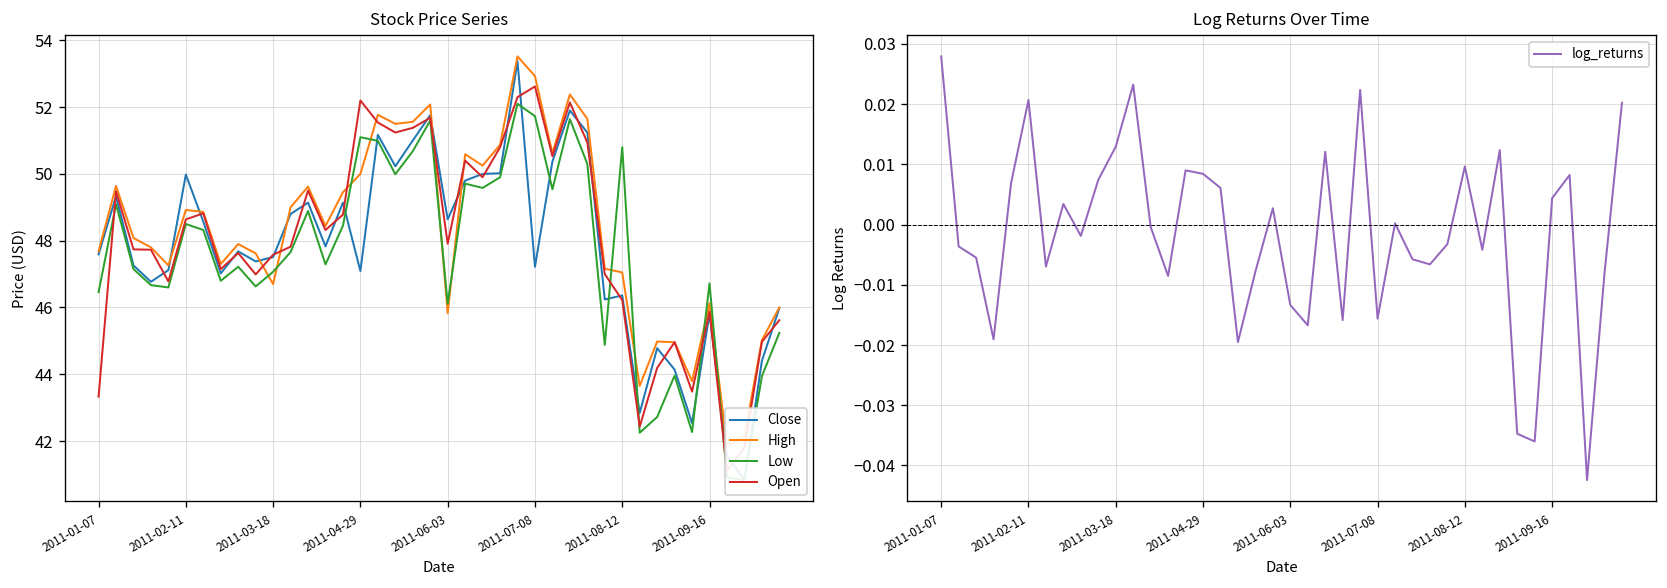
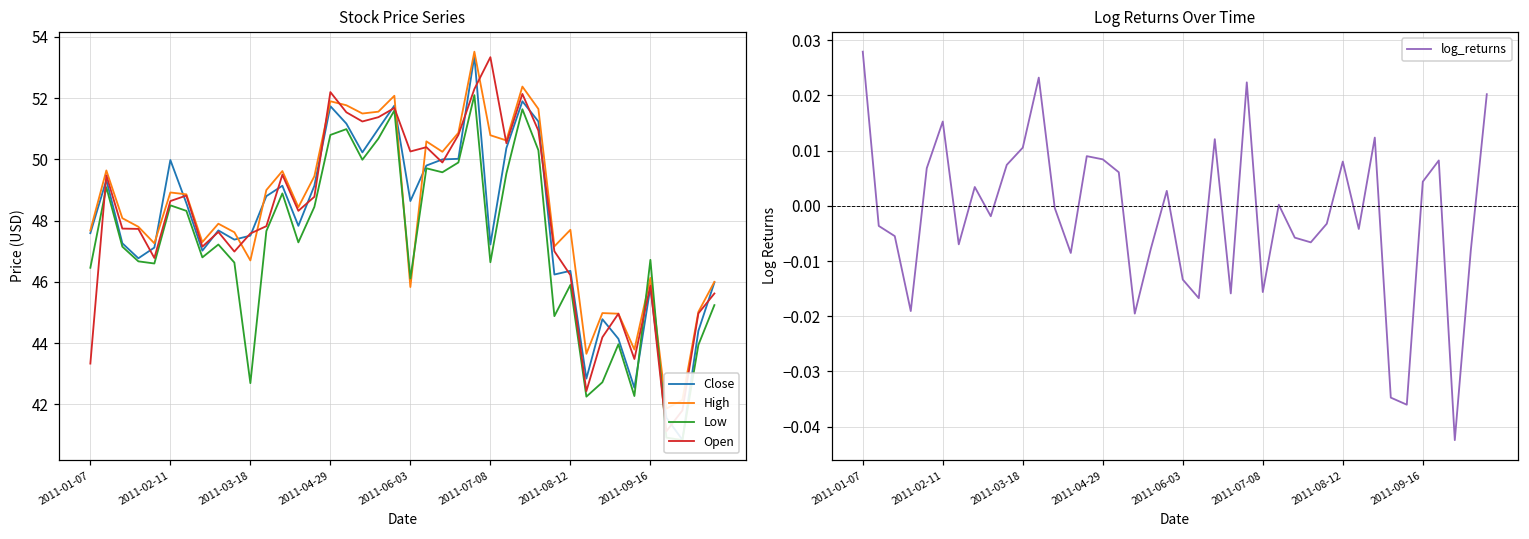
Stock Price Series, Low, 2011-03-18: 47.1 -> 42.7
Stock Price Series, Close, 2011-04-29: 47.1 -> 51.7
Stock Price Series, High, 2011-04-29: 50.0 -> 51.9
Stock Price Series, Low, 2011-04-29: 51.1 -> 50.8
Stock Price Series, Open, 2011-06-03: 47.9 -> 50.3
Stock Price Series, High, 2011-07-08: 52.9 -> 50.8
Stock Price Series, Low, 2011-07-08: 51.7 -> 46.6
Stock Price Series, Open, 2011-07-08: 52.6 -> 53.3
Stock Price Series, High, 2011-08-12: 47.1 -> 47.7
Stock Price Series, Low, 2011-08-12: 50.8 -> 45.9
Log Returns Over Time, 2011-02-11: 0.021 -> 0.015
Log Returns Over Time, 2011-03-18: 0.013 -> 0.011
Log Returns Over Time, 2011-08-12: 0.010 -> 0.008
